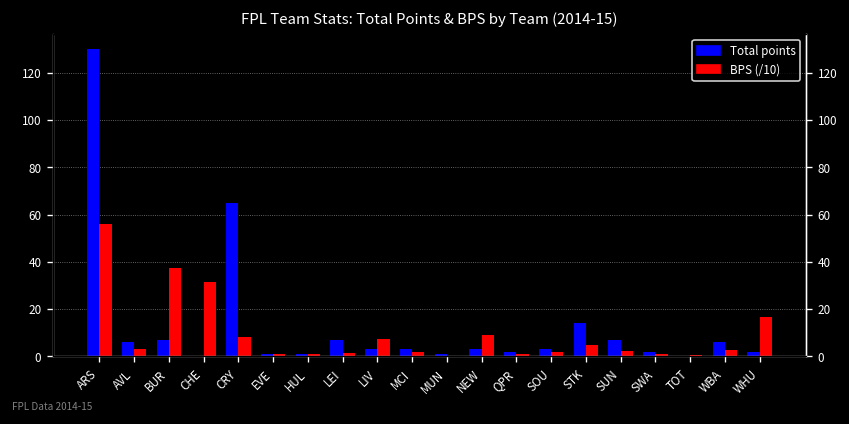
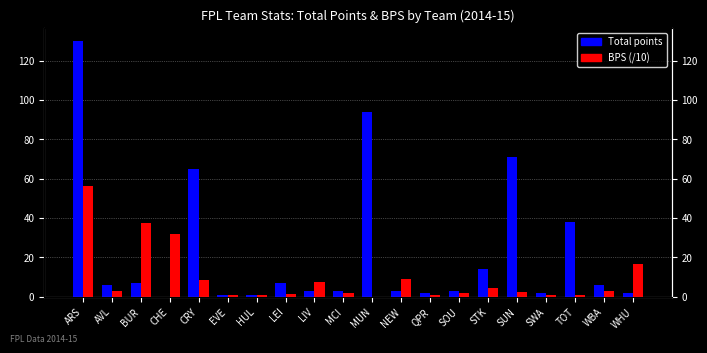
Total points, MUN: 1 -> 94
Total points, SUN: 7 -> 71
Total points, TOT: 0 -> 38
